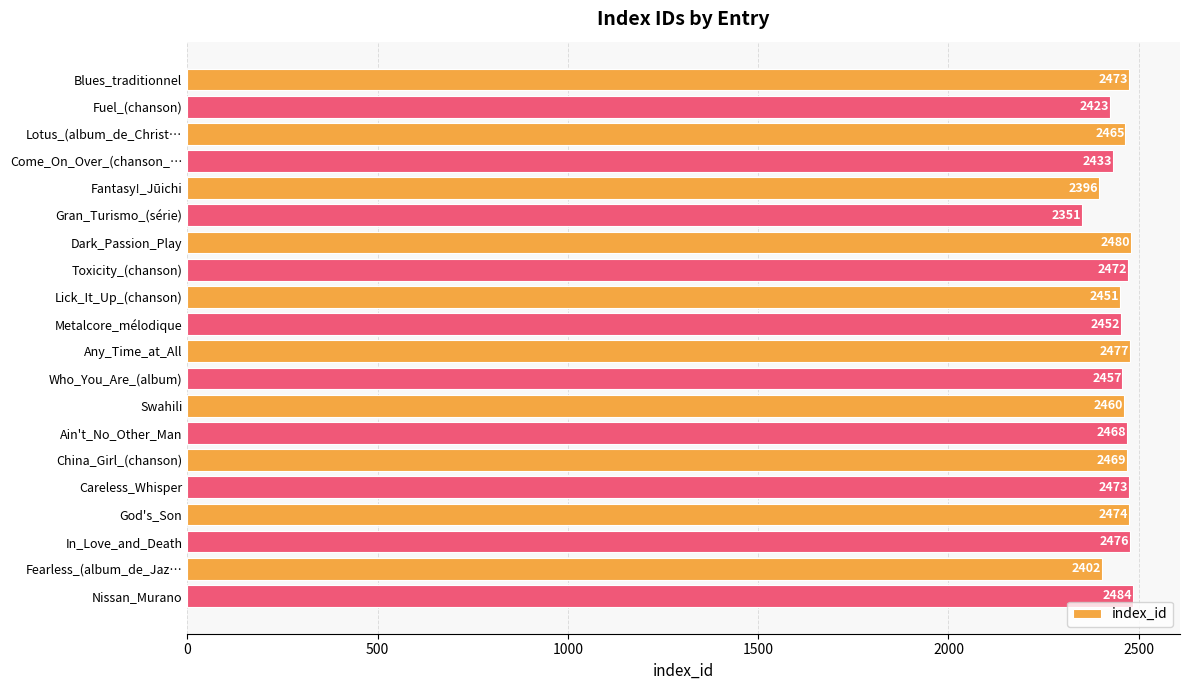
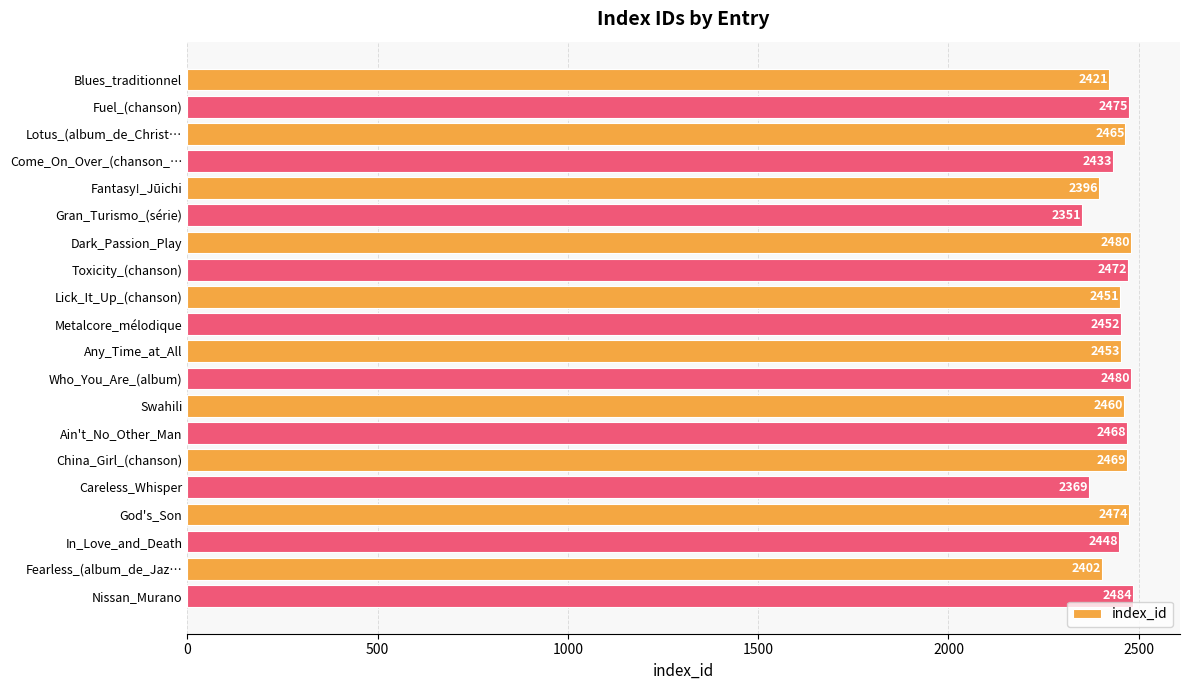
Blues_traditionnel: 2473 -> 2421
Fuel_(chanson): 2423 -> 2475
Any_Time_at_All: 2477 -> 2453
Who_You_Are_(album): 2457 -> 2480
Careless_Whisper: 2473 -> 2369
In_Love_and_Death: 2476 -> 2448
